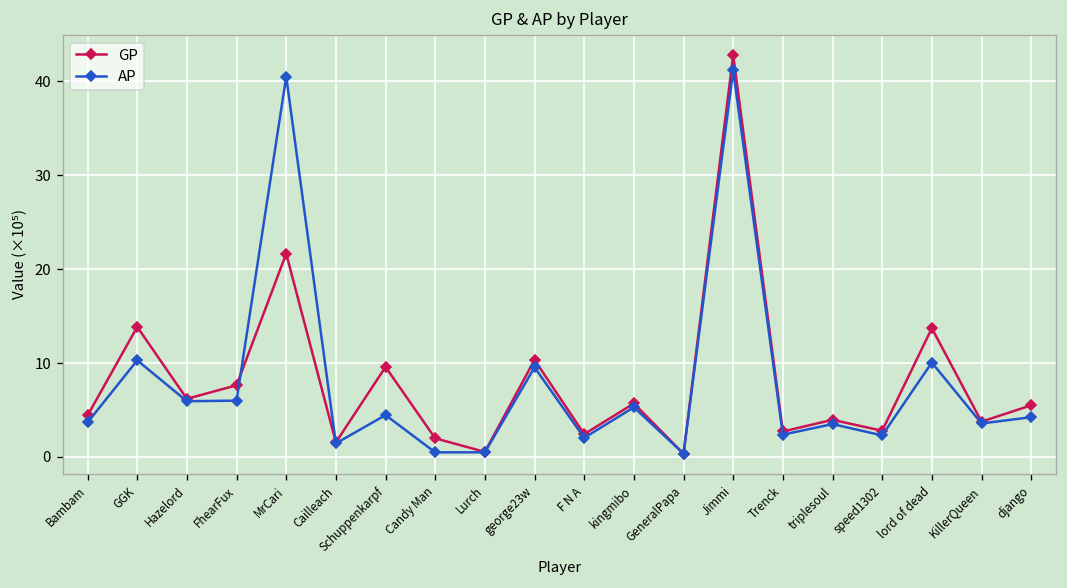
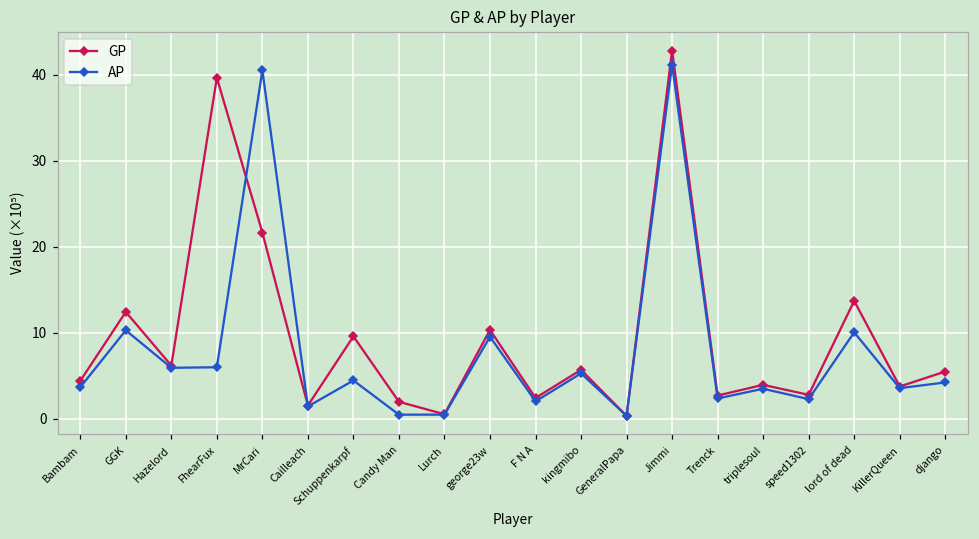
GP, GGK: 14 -> 12
GP, FhearFux: 8 -> 40
